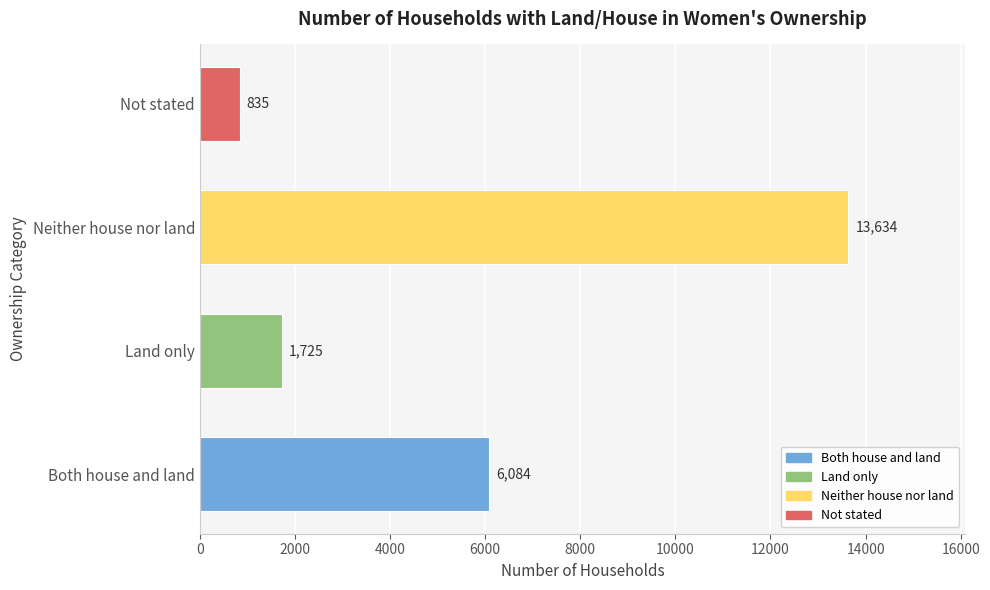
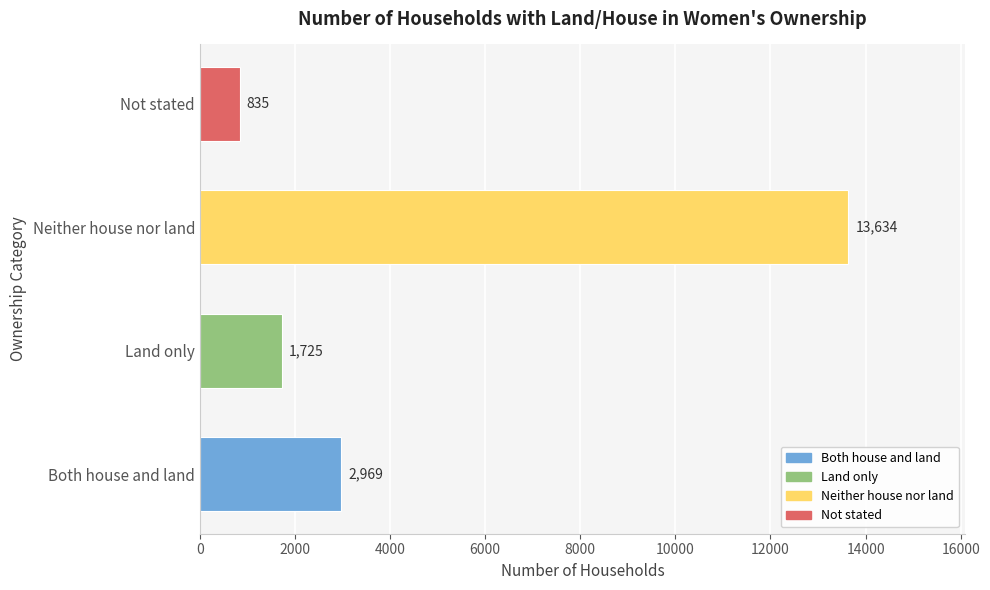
Both house and land: 6,084 -> 2,969
